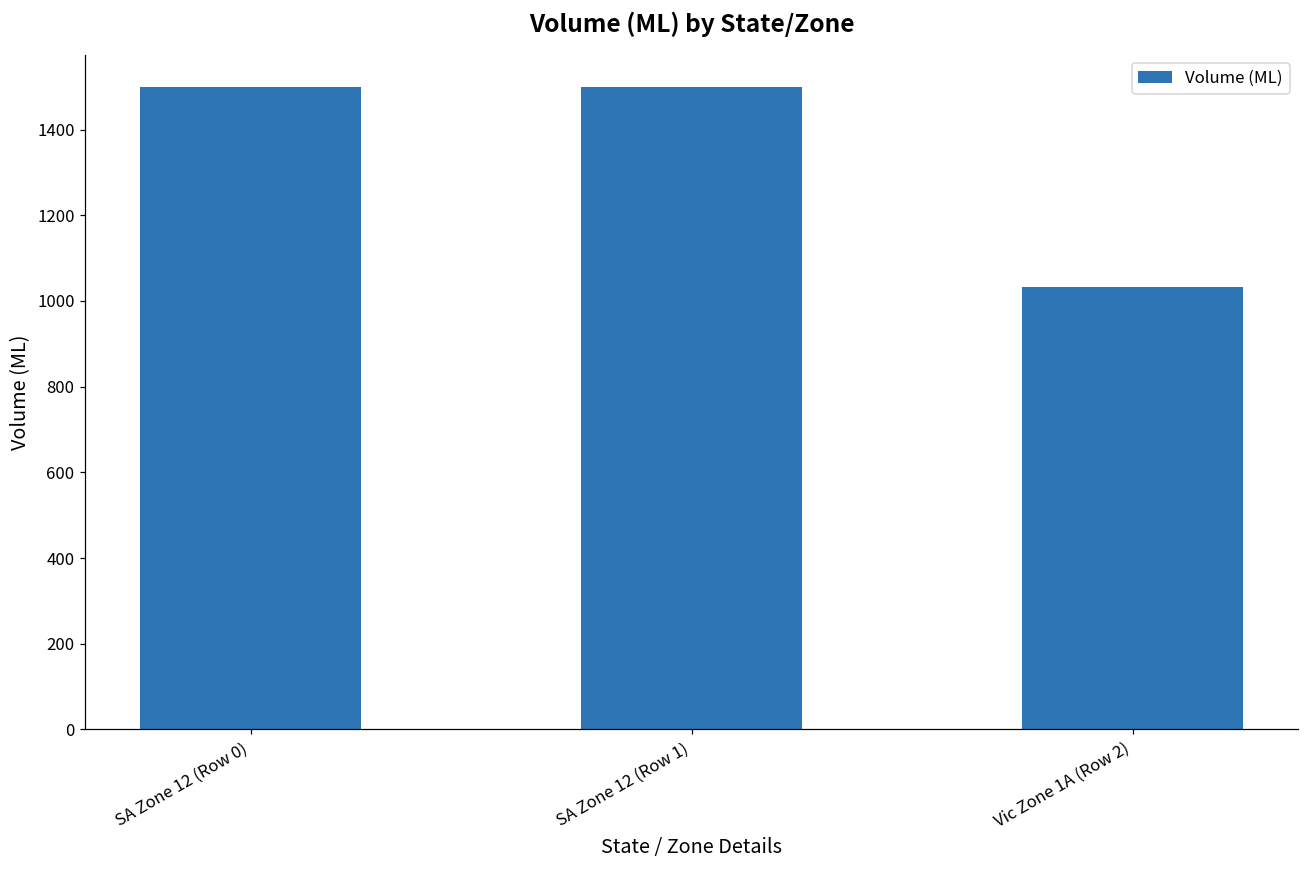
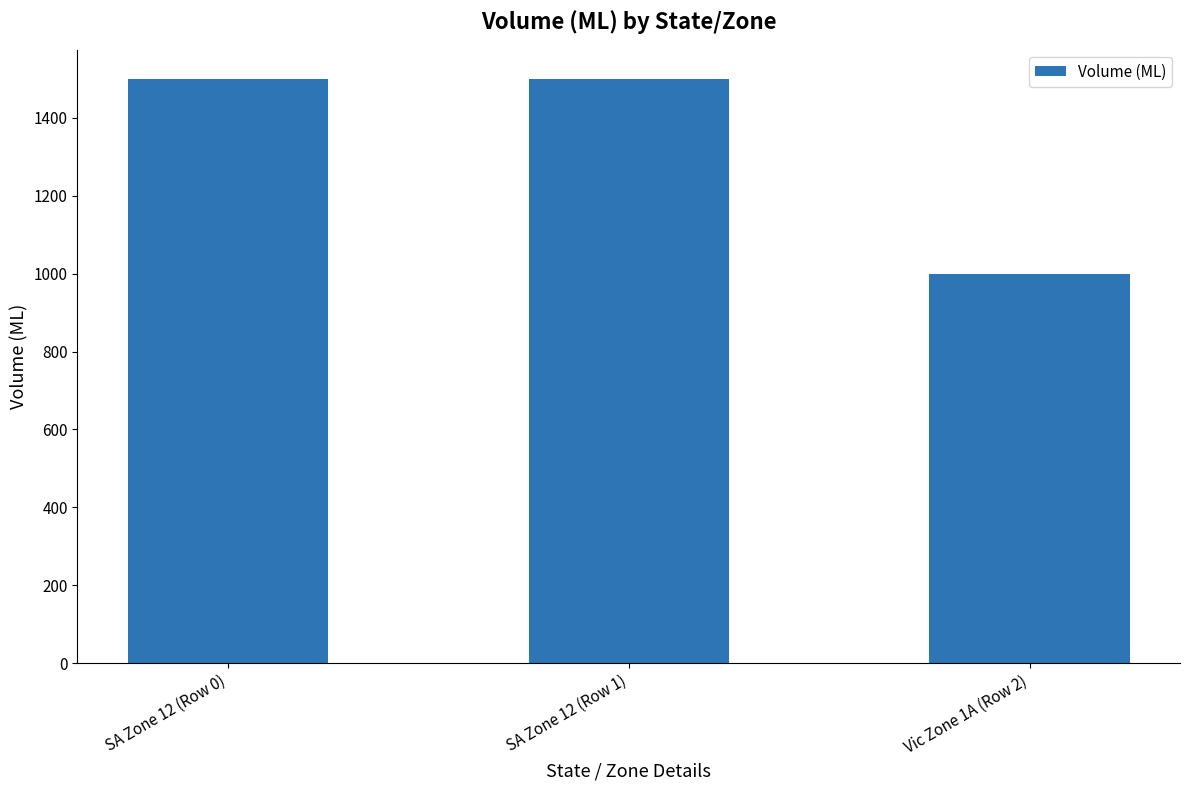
Vic Zone 1A (Row 2): 1030 -> 1000
